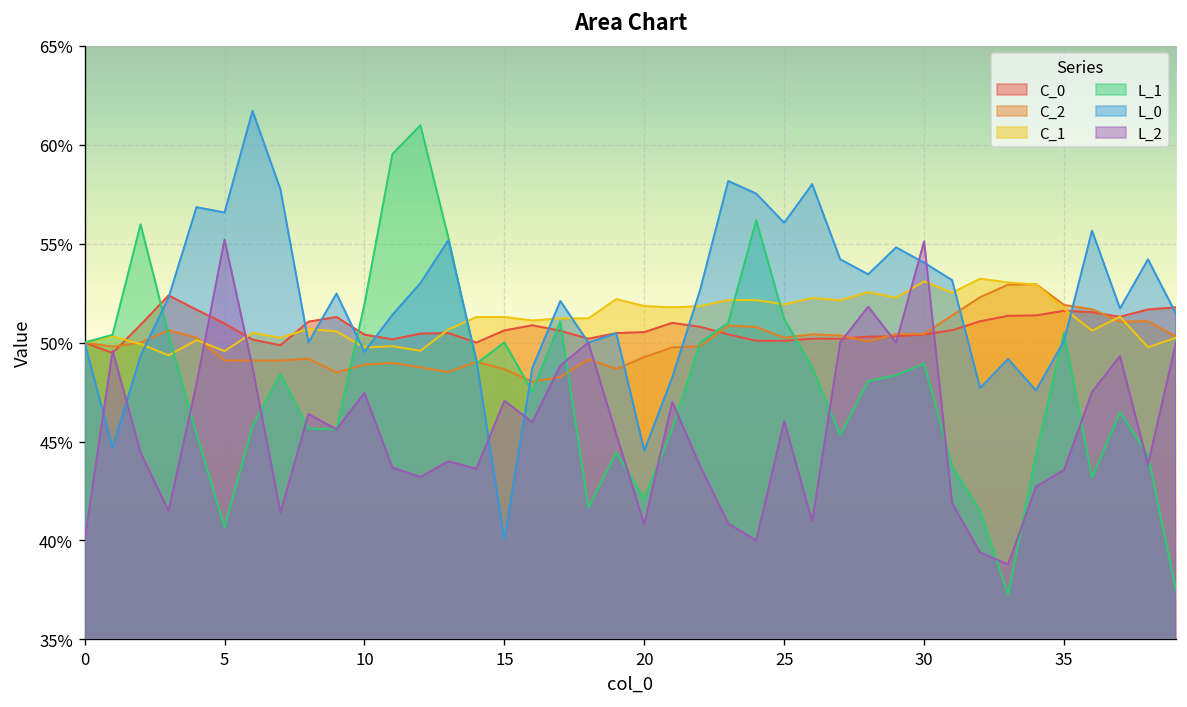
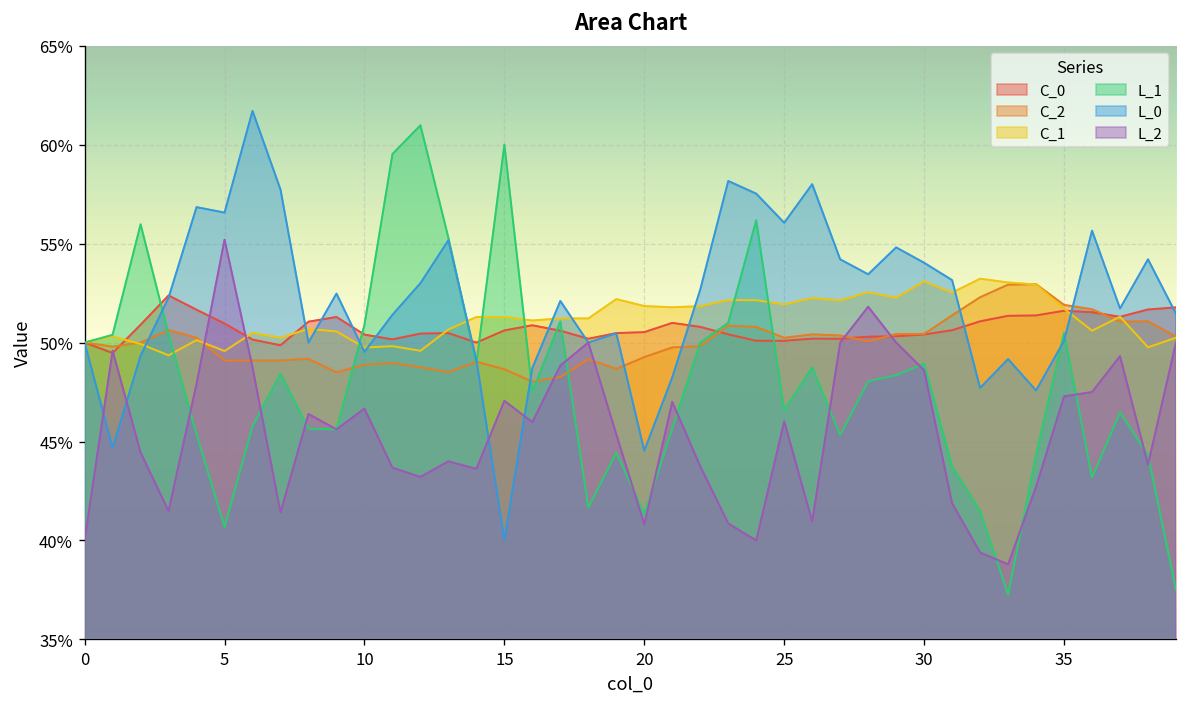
L_1, 10: 51.9% -> 50.9%
L_2, 10: 47.5% -> 46.7%
L_1, 15: 50.0% -> 60.0%
L_1, 20: 42.1% -> 41.3%
L_1, 25: 51.2% -> 46.6%
L_2, 30: 55.1% -> 48.6%
L_2, 35: 43.6% -> 47.3%
